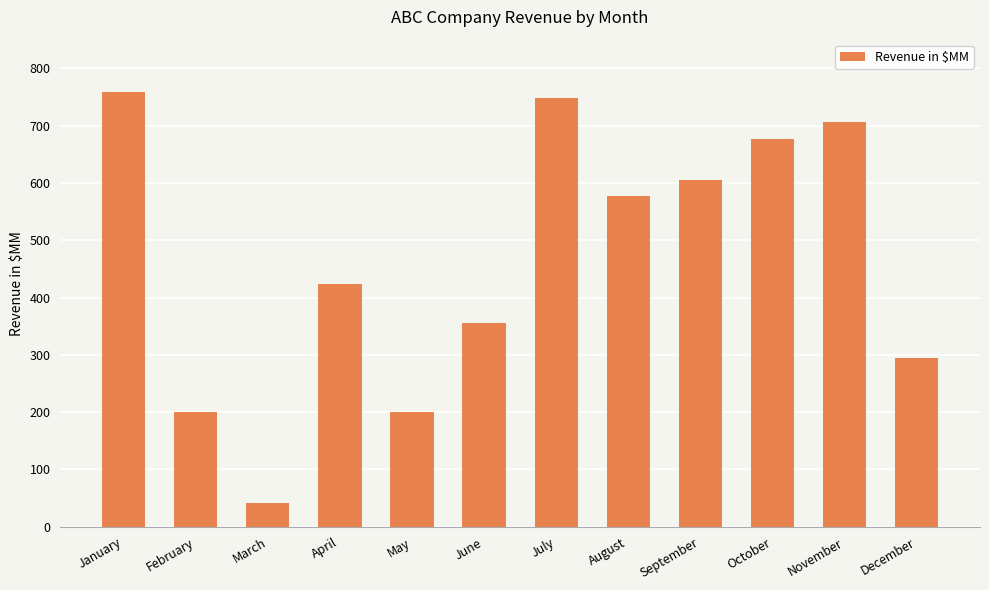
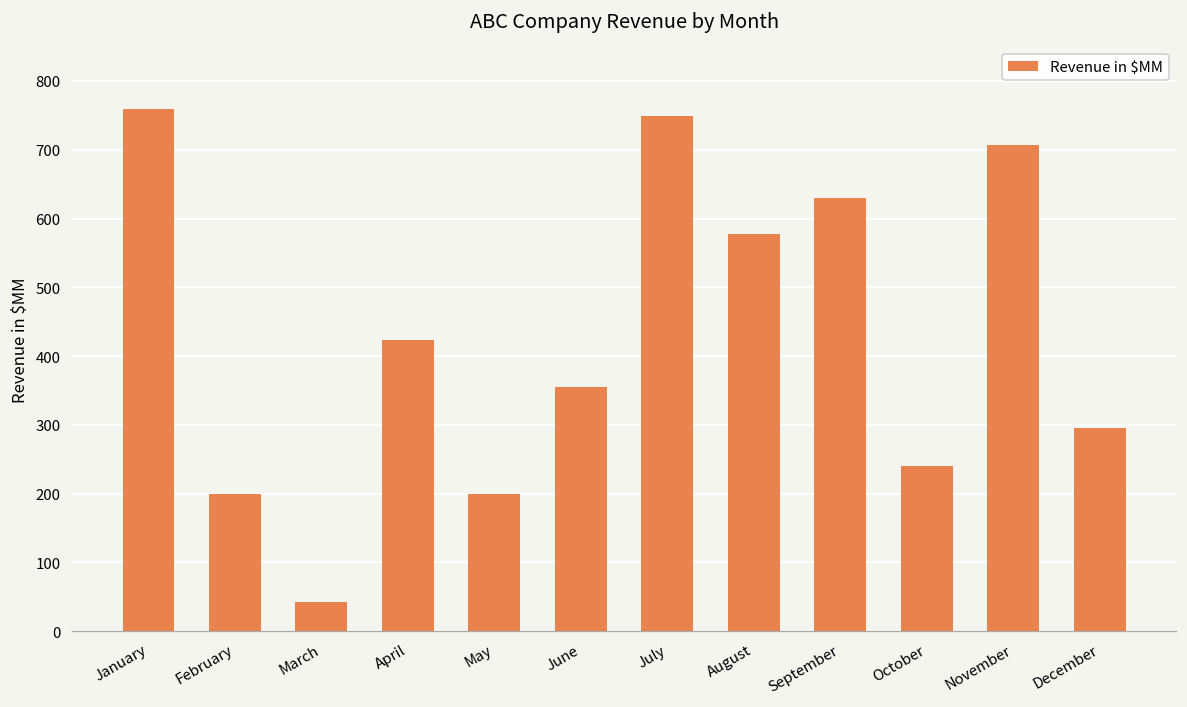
September: 610 -> 630
October: 680 -> 240
